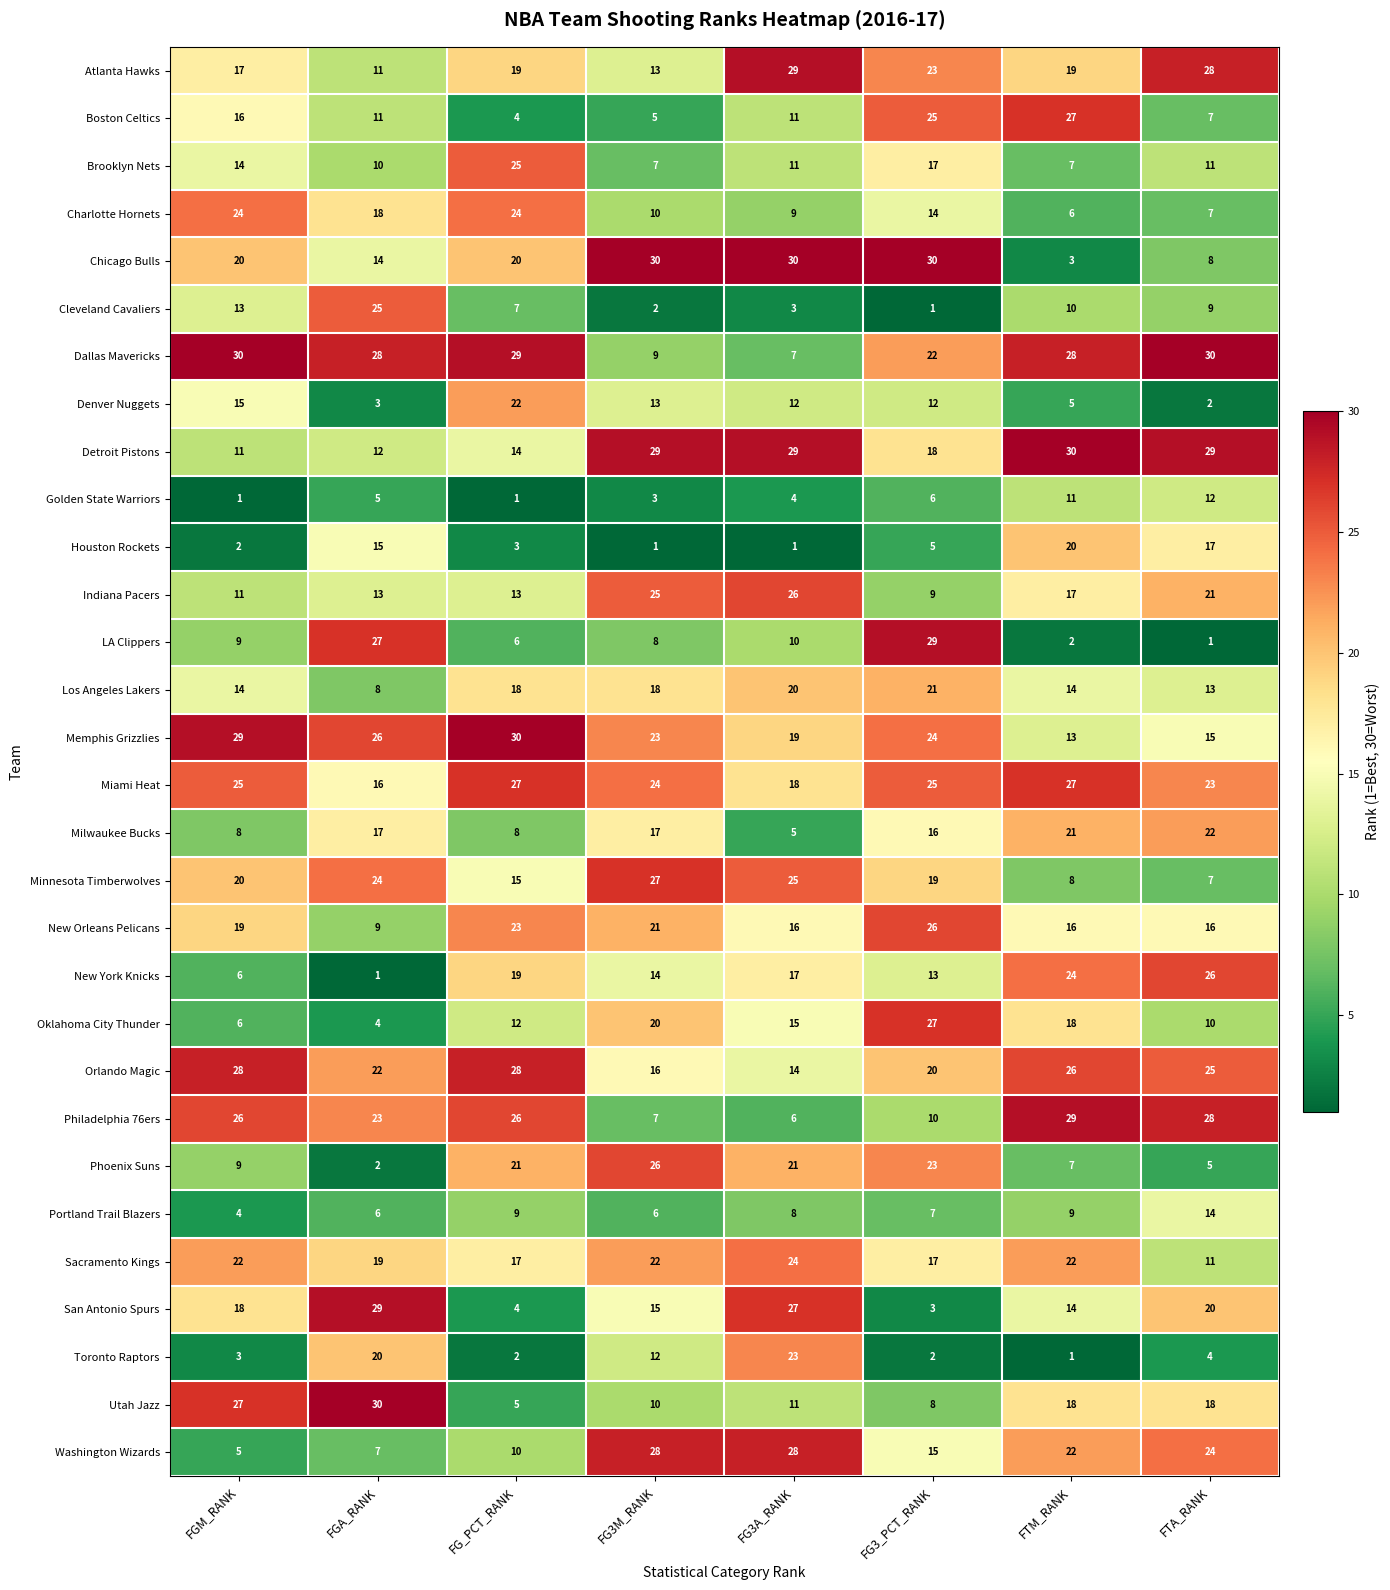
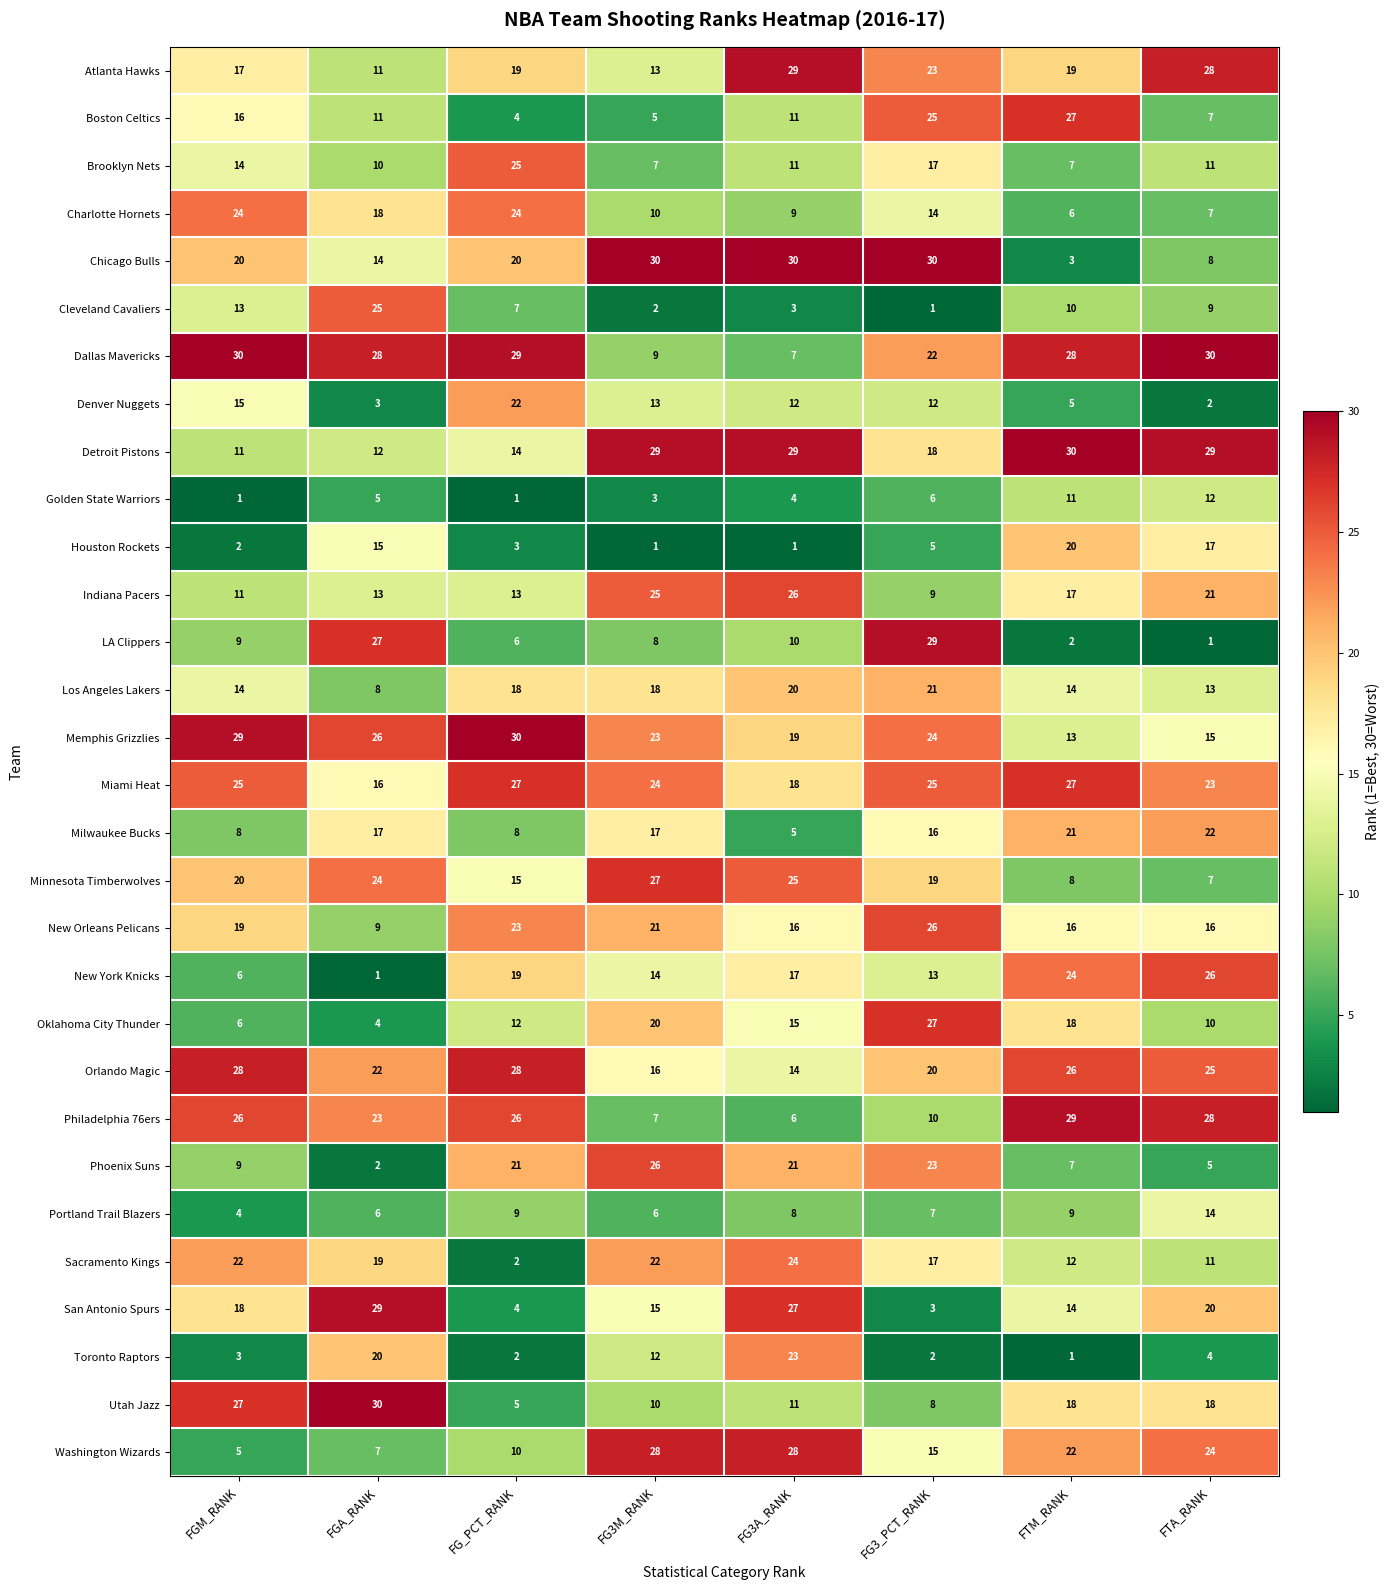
Sacramento Kings, FG_PCT_RANK: 17 -> 2
Sacramento Kings, FTM_RANK: 22 -> 12
